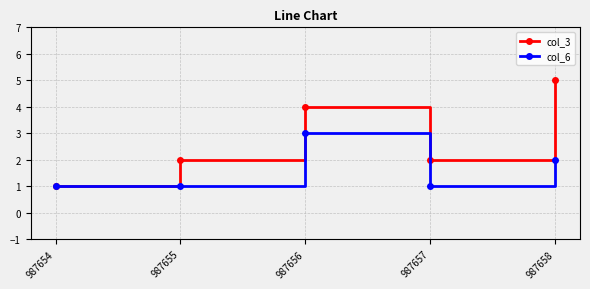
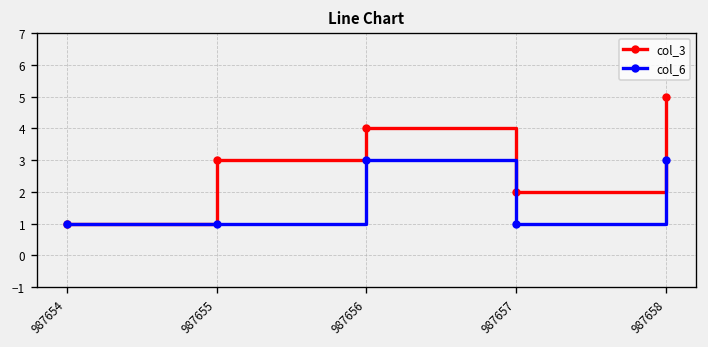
col_3, 987655: 2 -> 3
col_6, 987658: 2 -> 3
